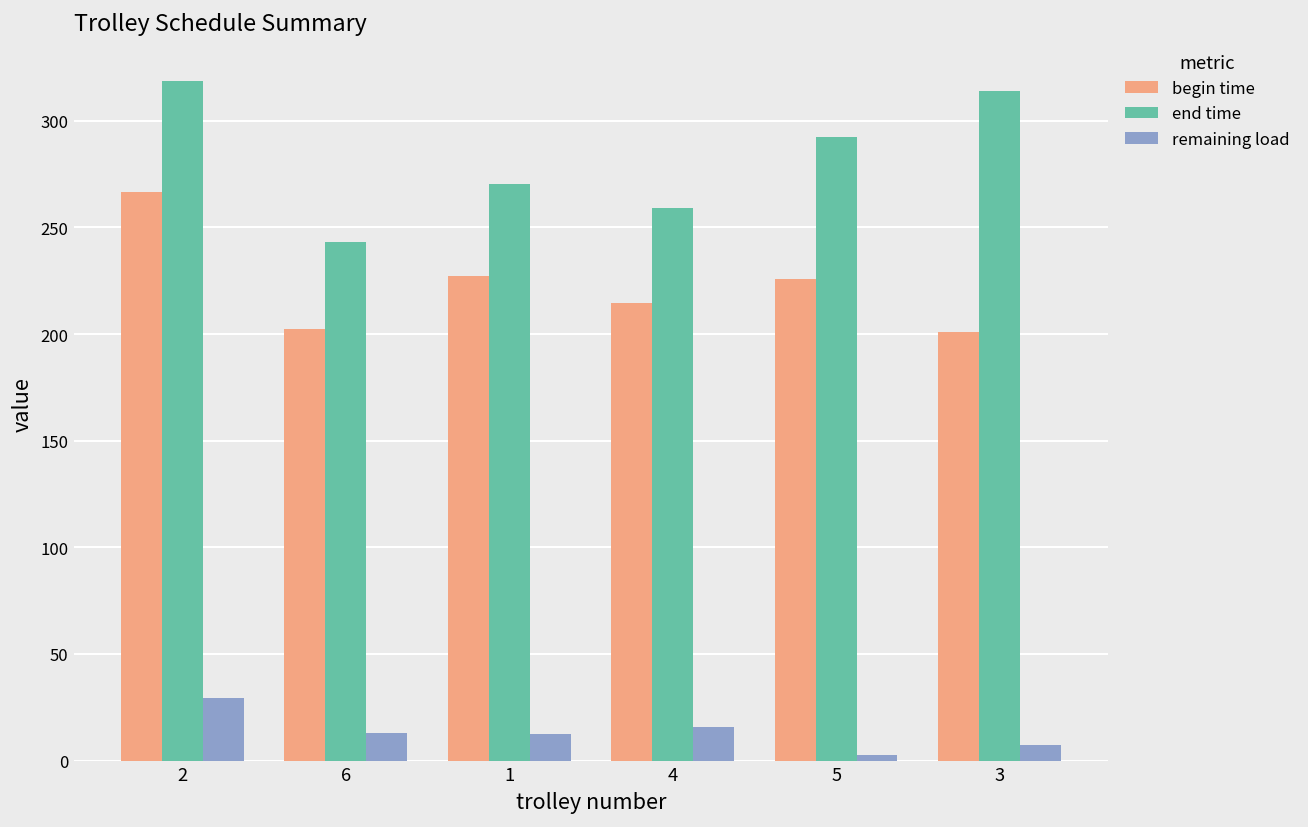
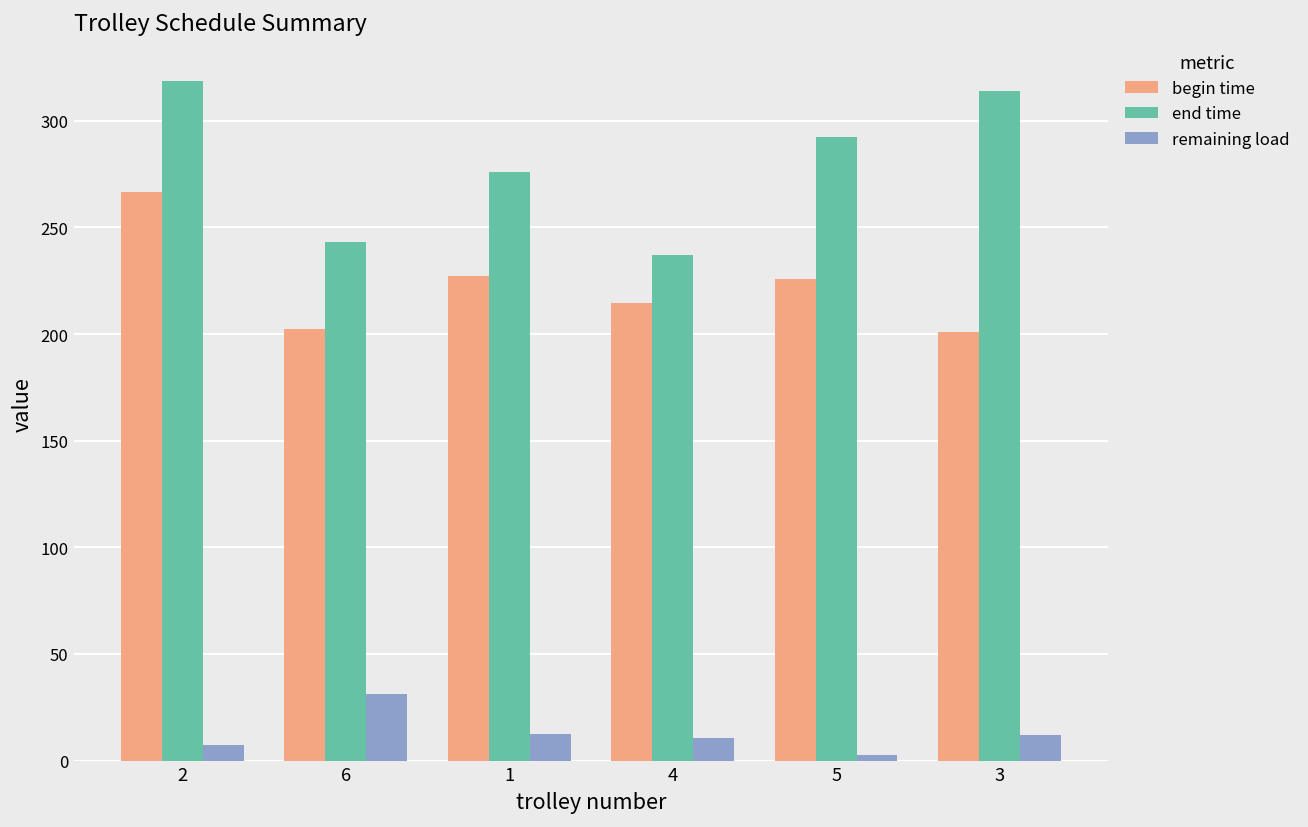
remaining load, 2: 30 -> 7
remaining load, 6: 13 -> 31
end time, 1: 270 -> 276
end time, 4: 259 -> 237
remaining load, 4: 16 -> 11
remaining load, 3: 7 -> 12
